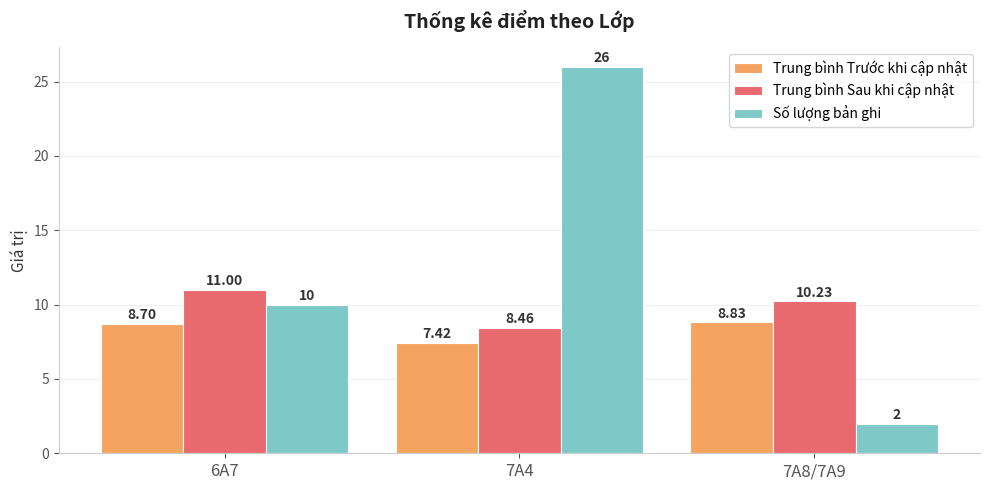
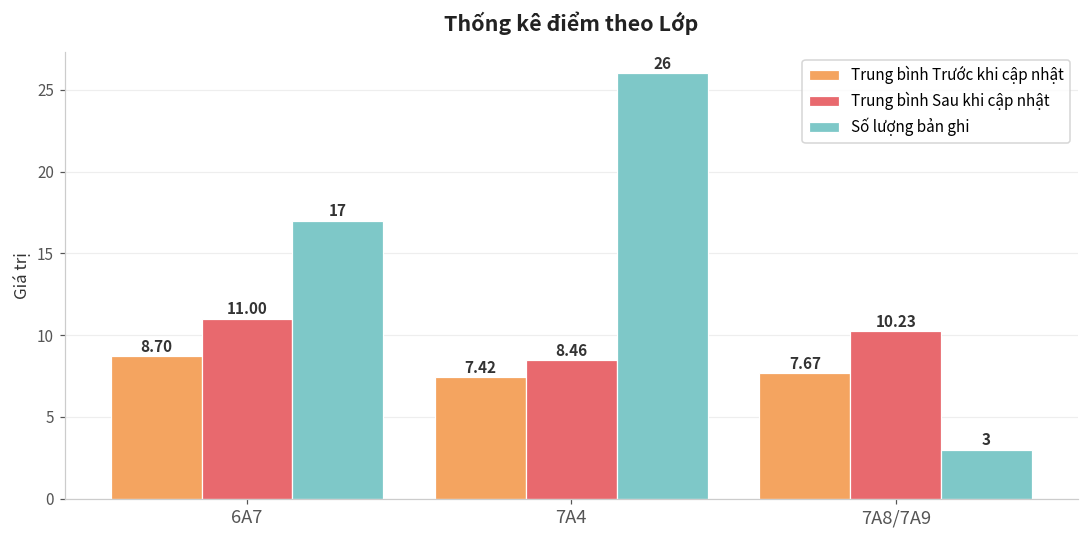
Số lượng bản ghi, 6A7: 10 -> 17
Trung bình Trước khi cập nhật, 7A8/7A9: 8.83 -> 7.67
Số lượng bản ghi, 7A8/7A9: 2 -> 3
